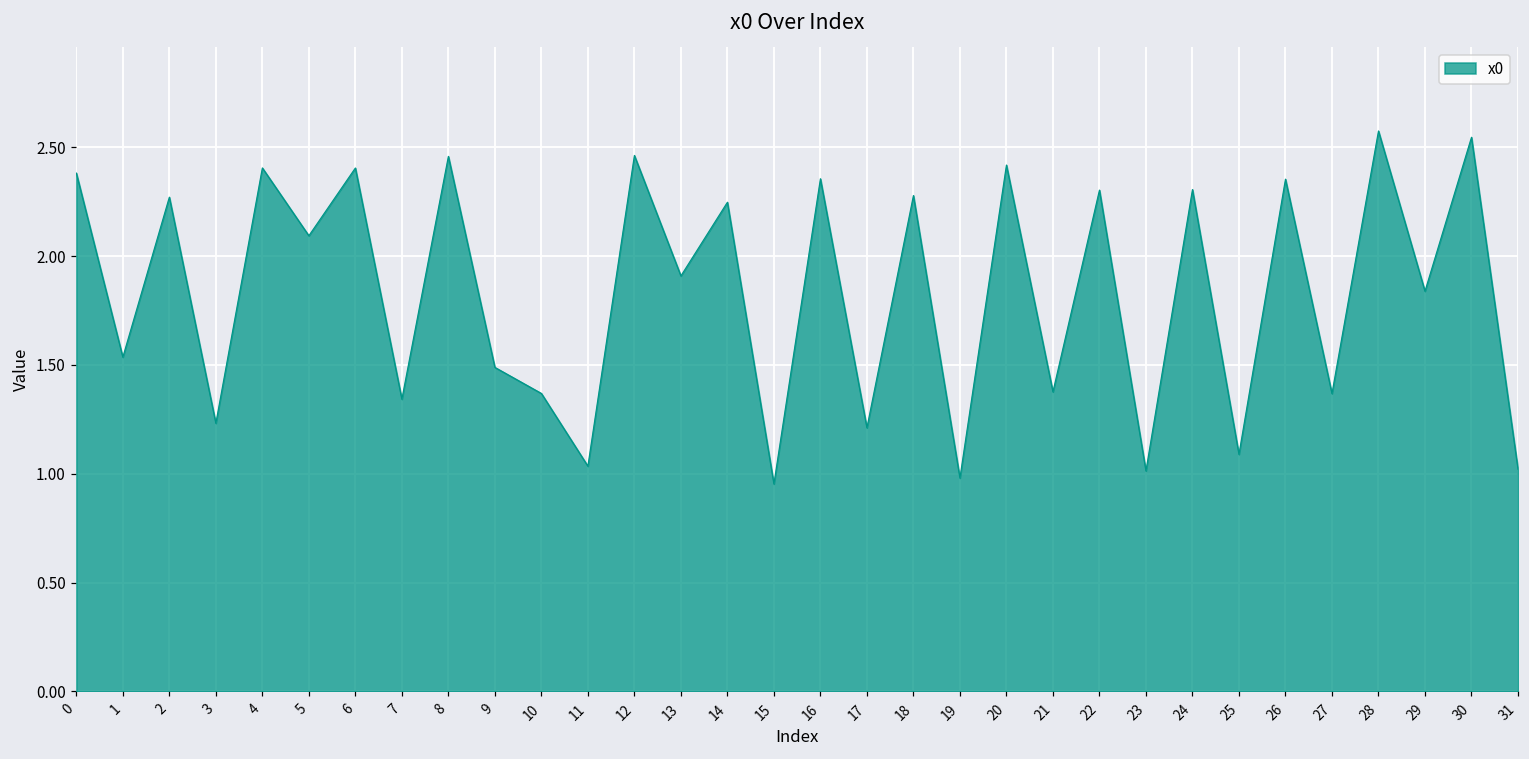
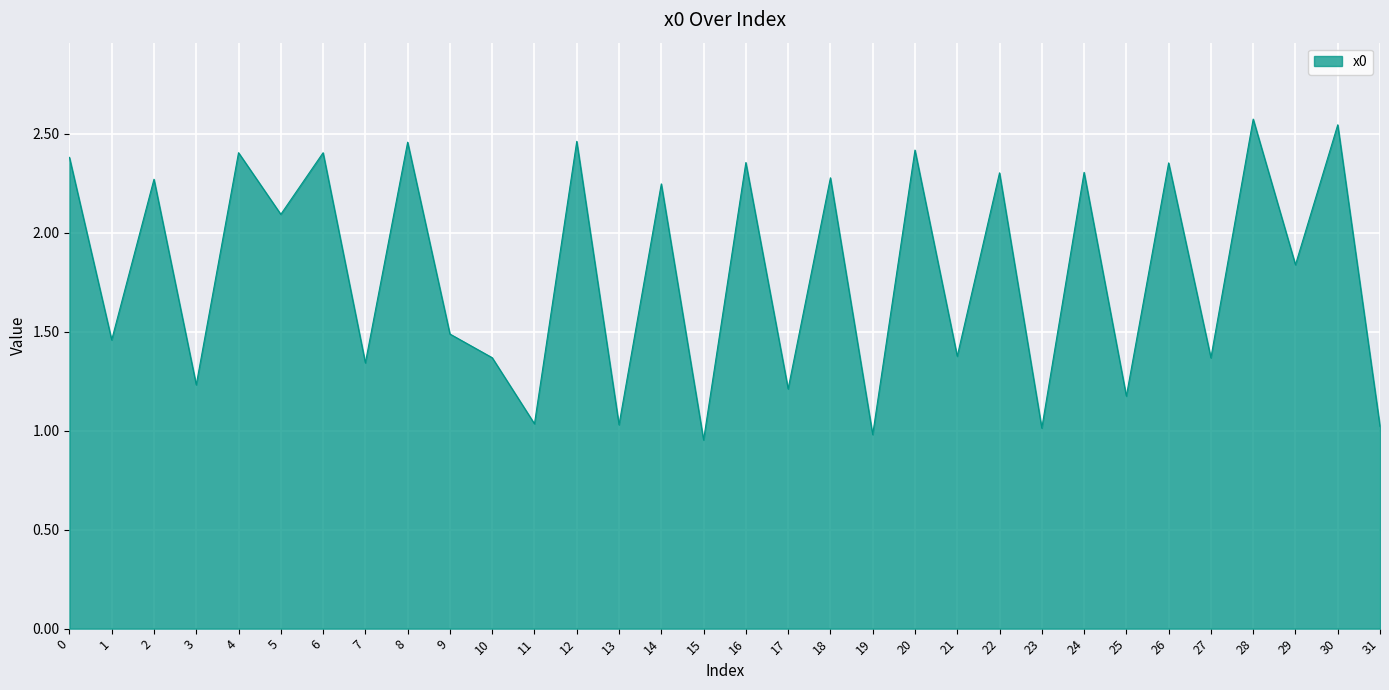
1: 1.54 -> 1.46
13: 1.91 -> 1.03
25: 1.09 -> 1.17
